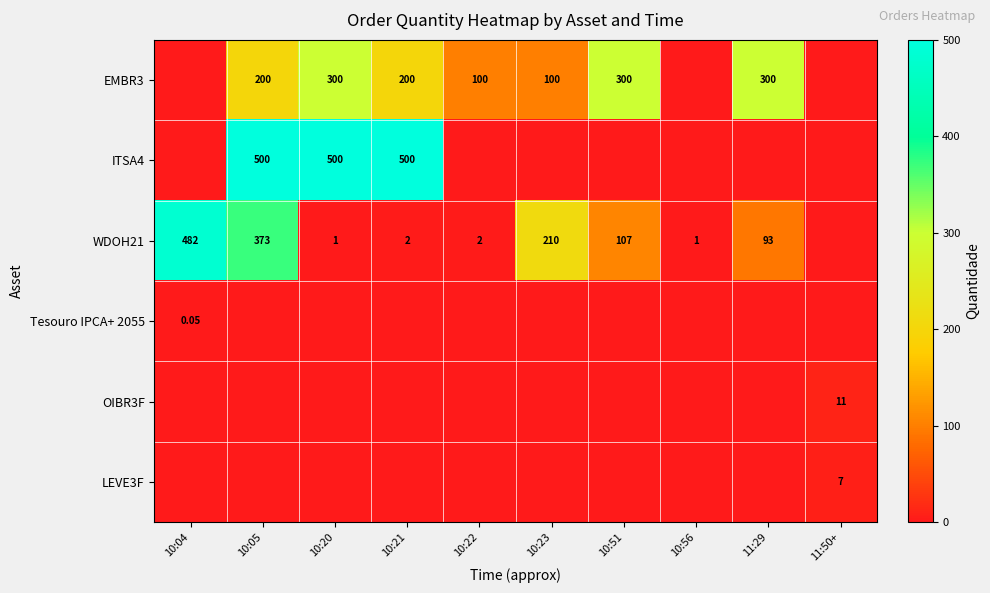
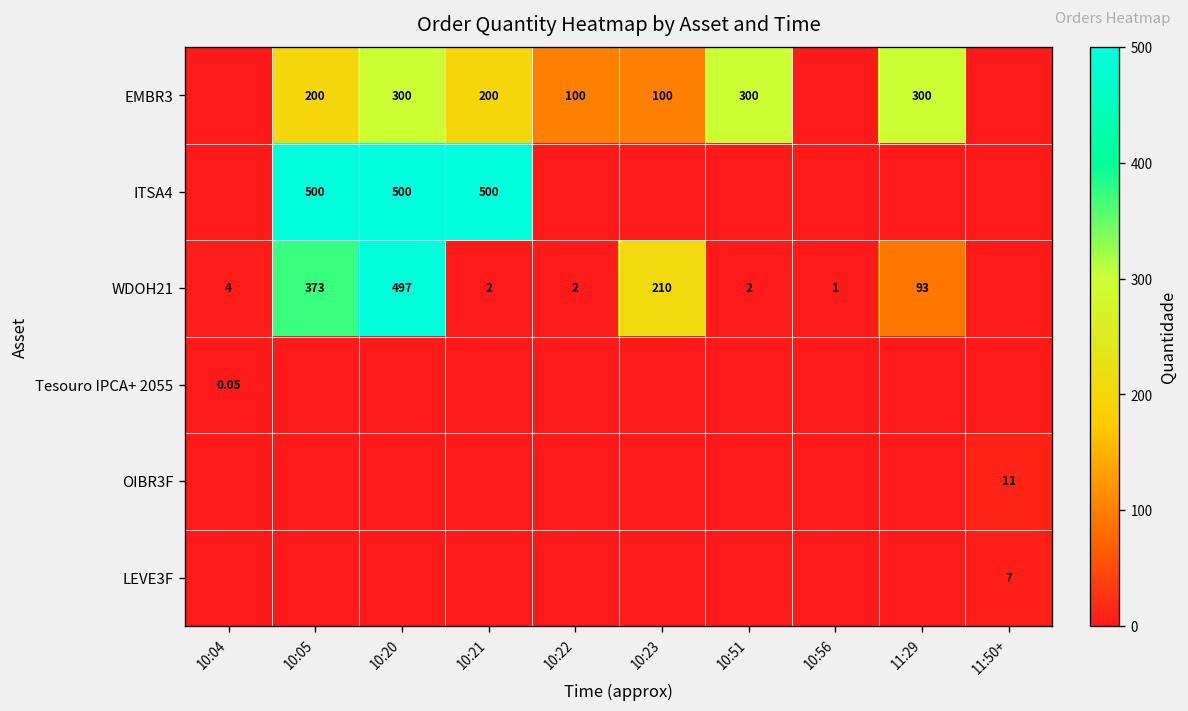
WDOH21, 10:04: 482 -> 4
WDOH21, 10:20: 1 -> 497
WDOH21, 10:51: 107 -> 2
